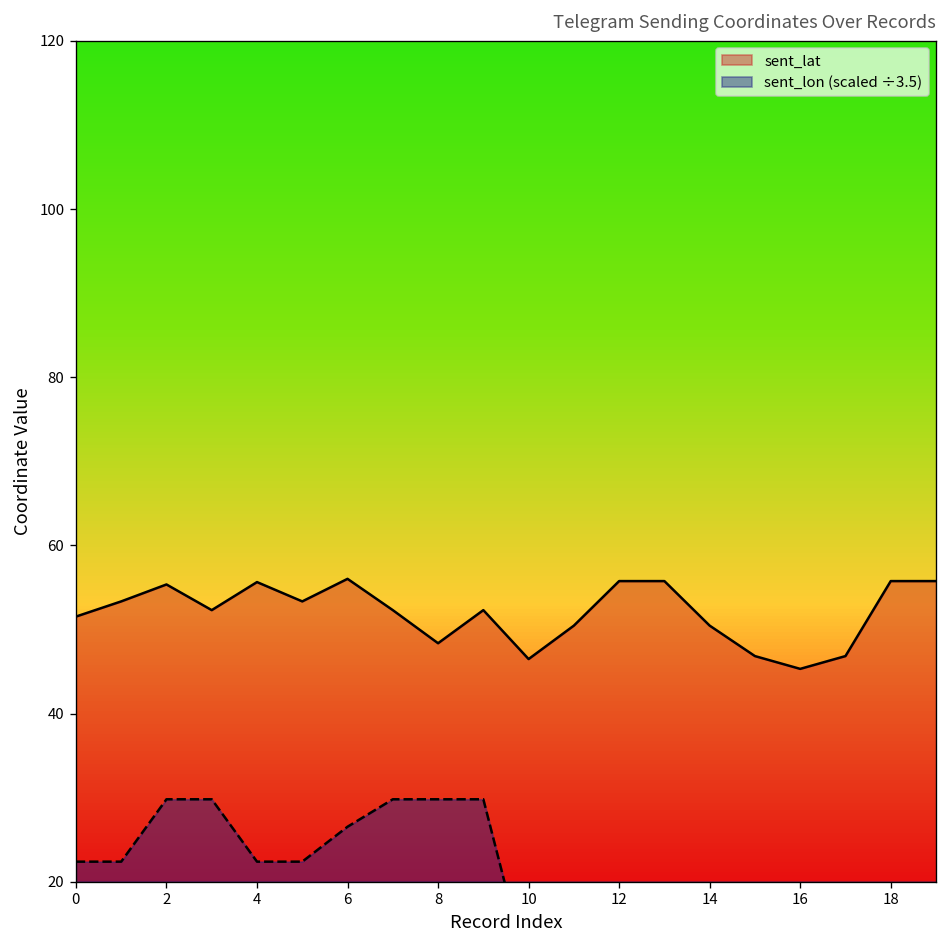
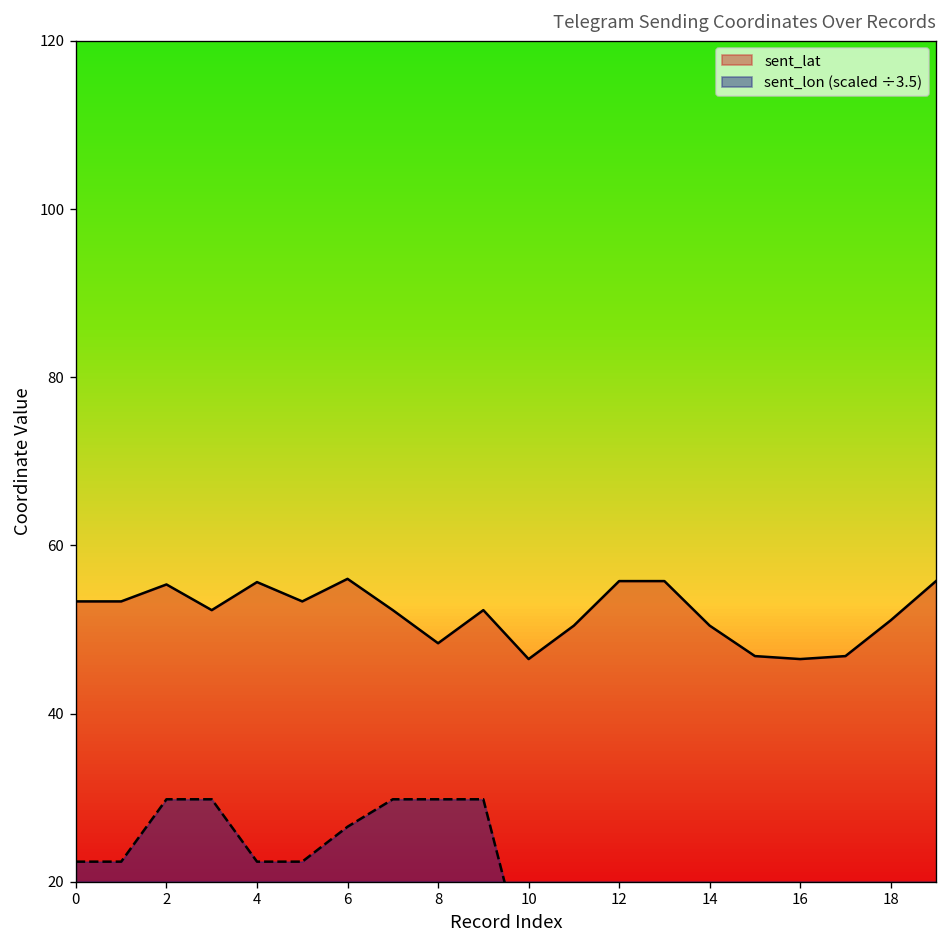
sent_lat, 0: 52 -> 53
sent_lat, 16: 45 -> 46
sent_lat, 18: 56 -> 51
